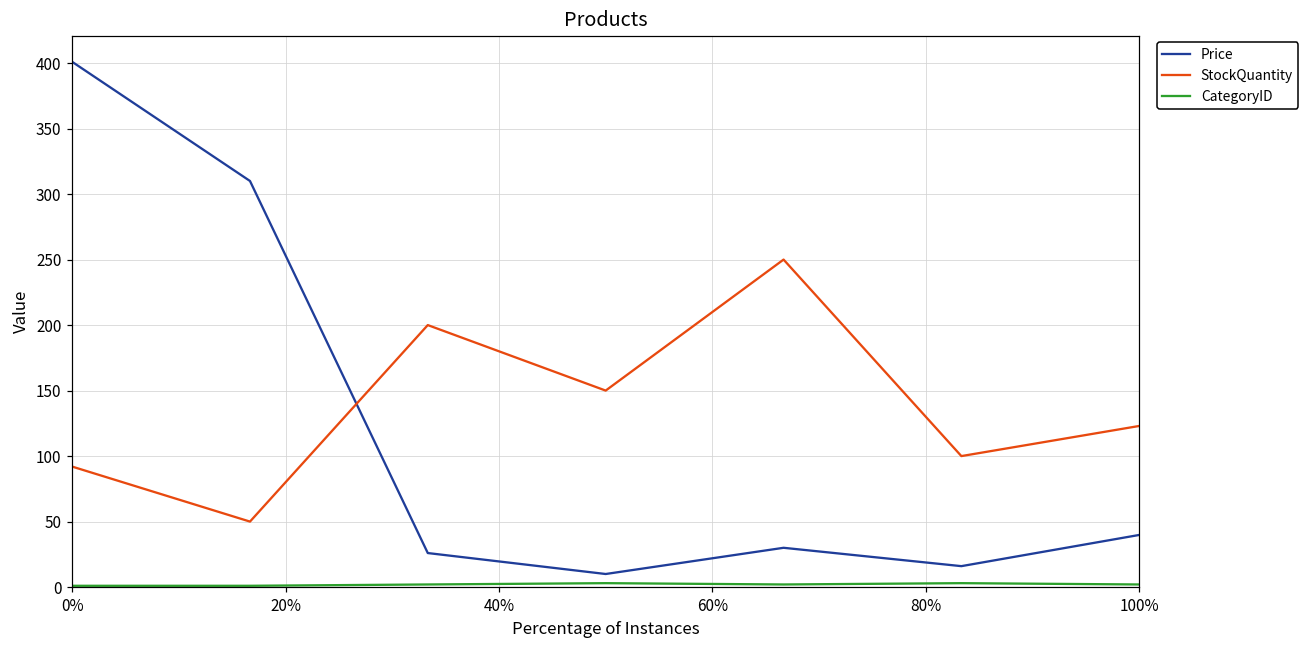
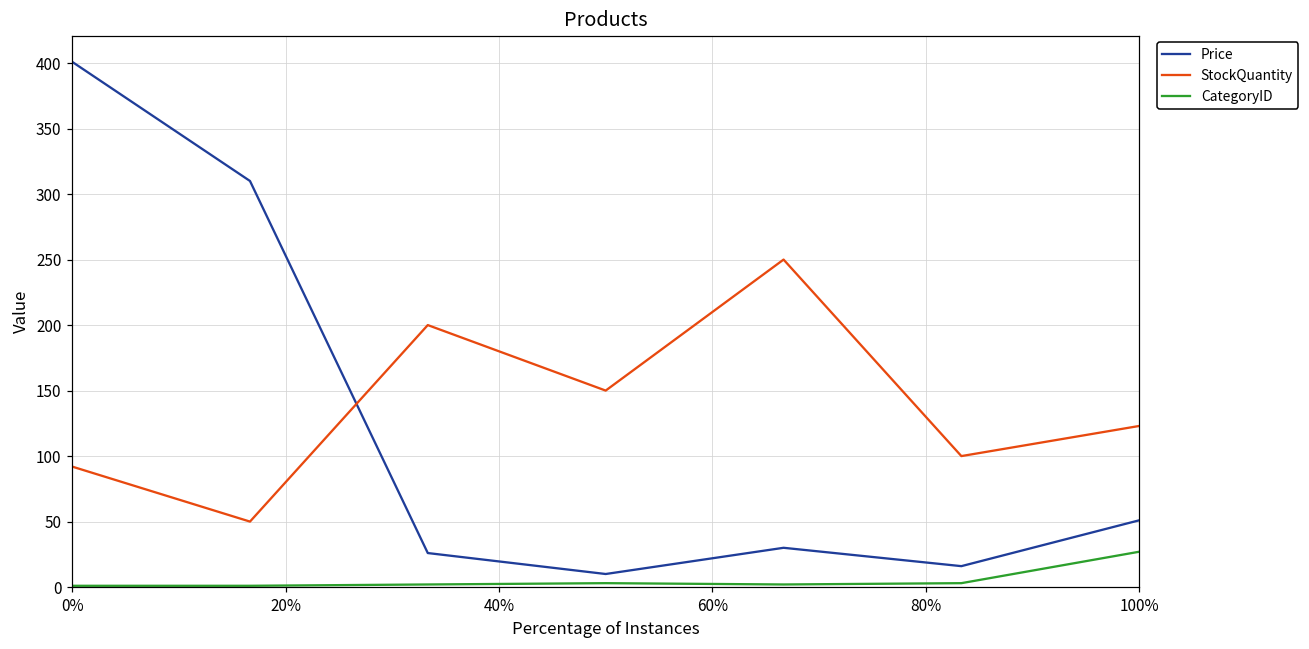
Price, 100%: 40 -> 51
CategoryID, 100%: 2 -> 27
